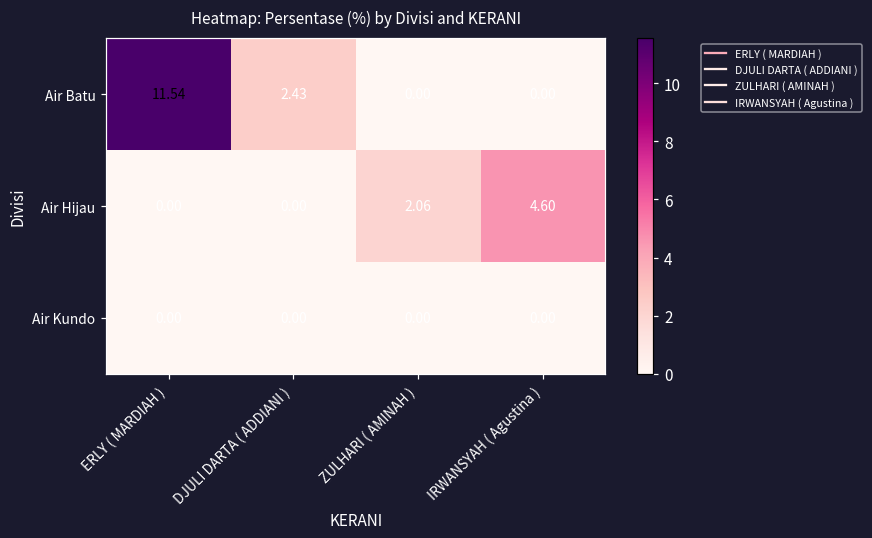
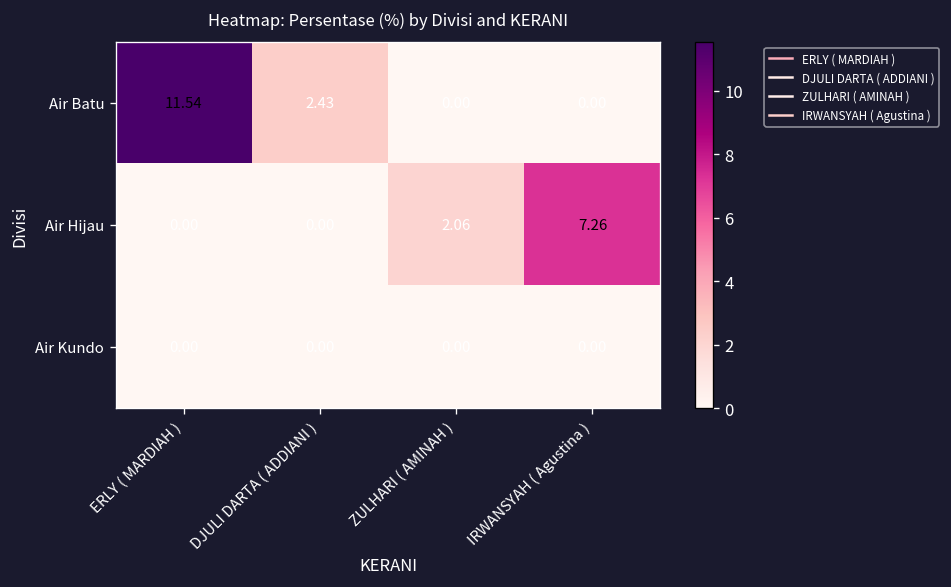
Air Hijau, IRWANSYAH ( Agustina ): 4.60 -> 7.26
